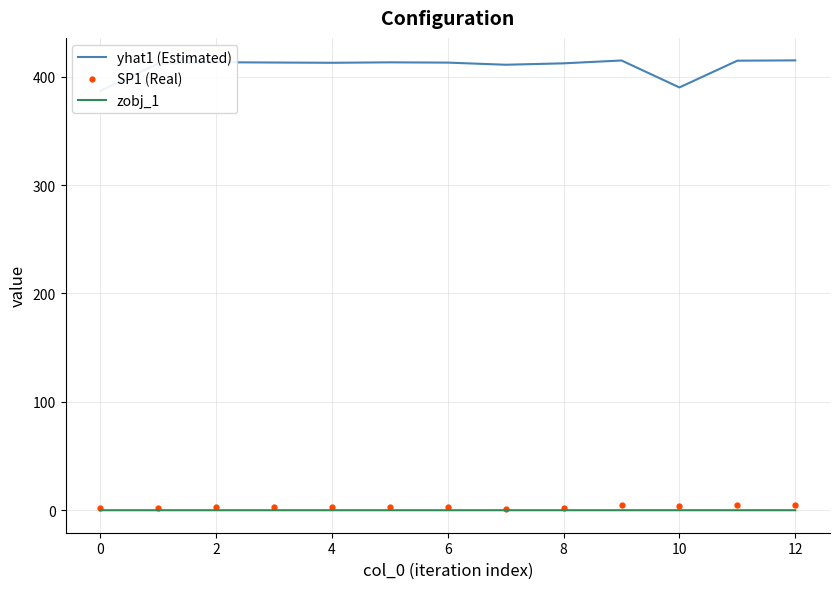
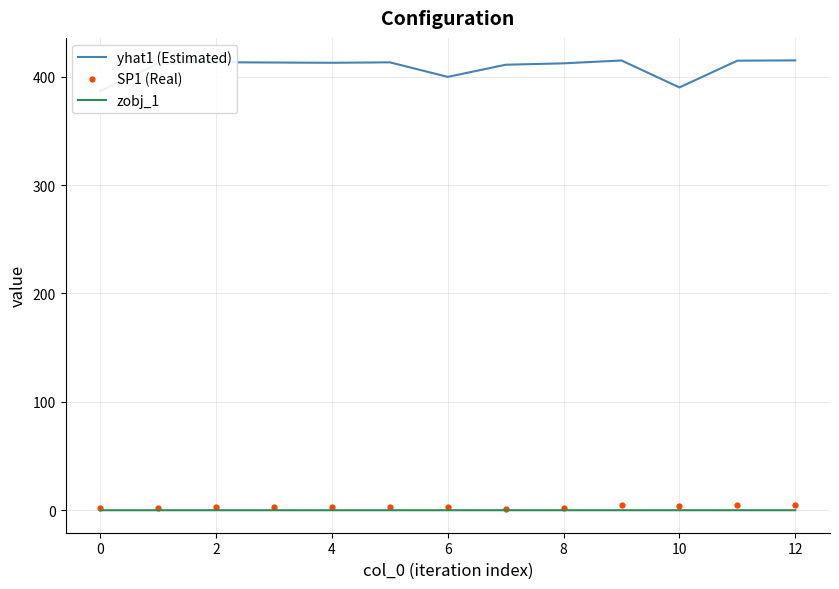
yhat1 (Estimated), 6: 413 -> 400
